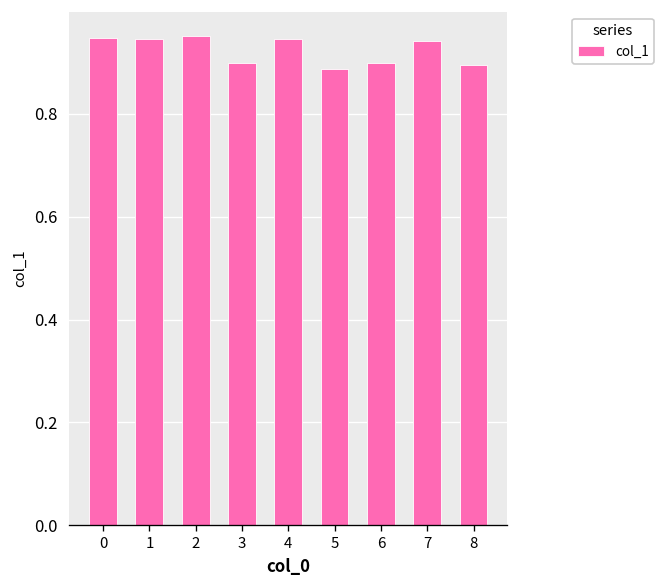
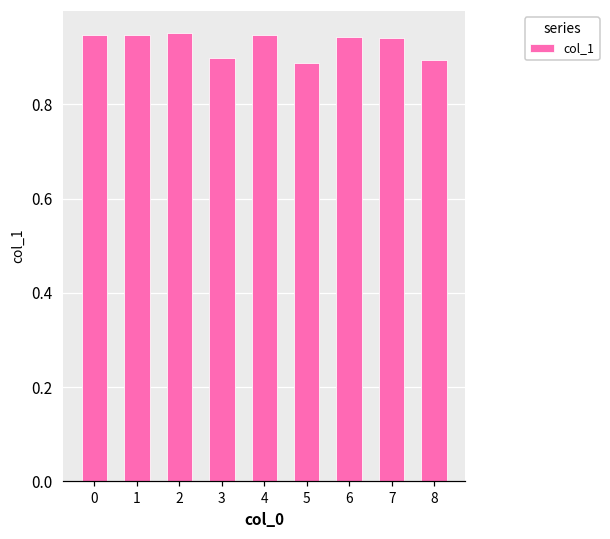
6: 0.90 -> 0.94
